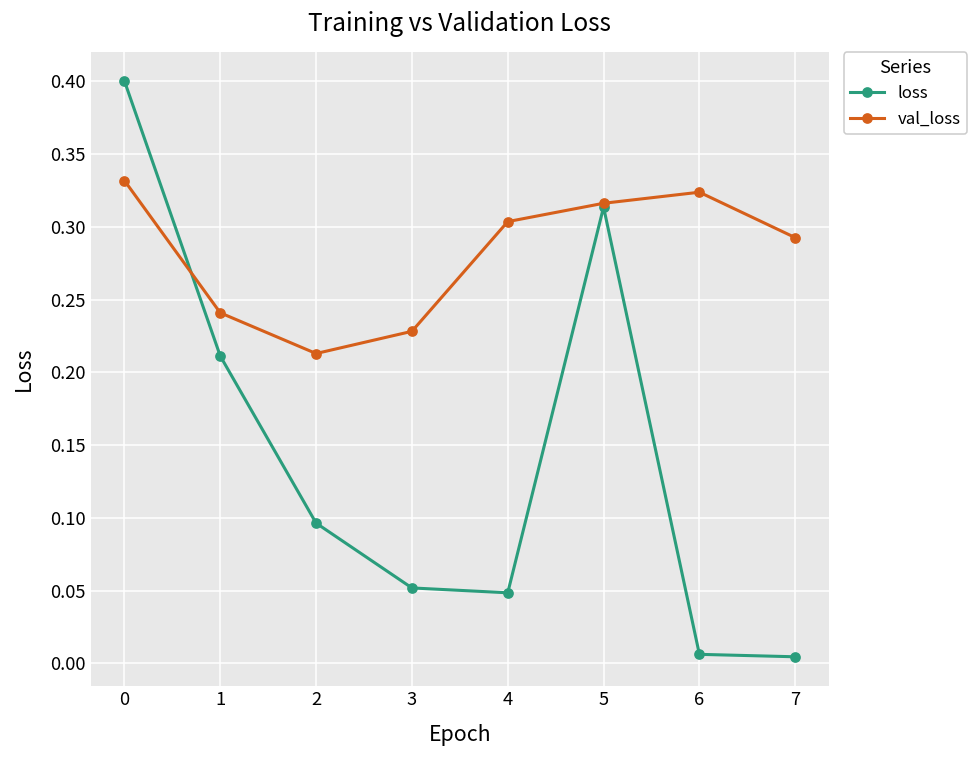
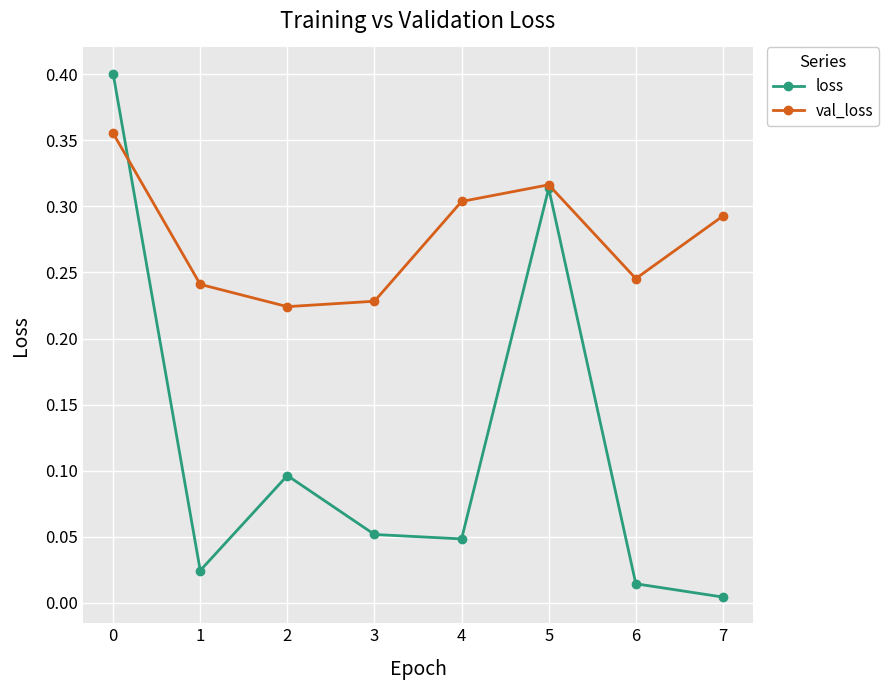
val_loss, 0: 0.332 -> 0.355
loss, 1: 0.211 -> 0.025
val_loss, 2: 0.213 -> 0.224
loss, 6: 0.006 -> 0.015
val_loss, 6: 0.324 -> 0.245
